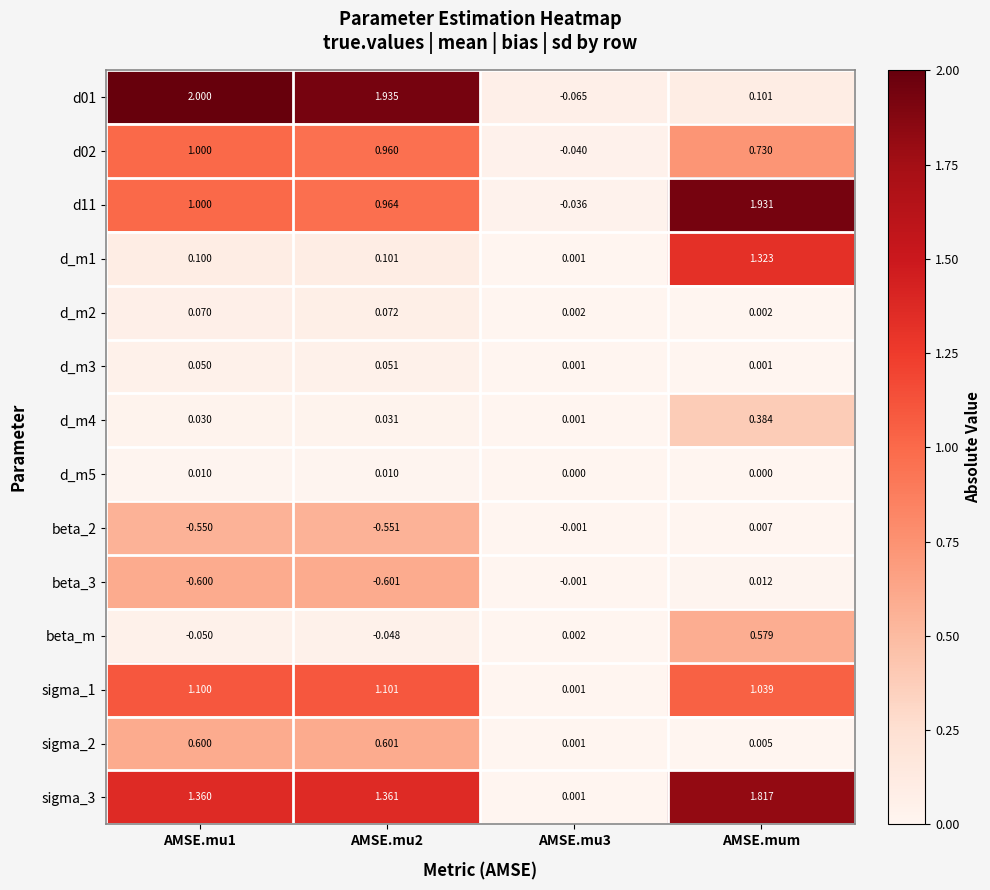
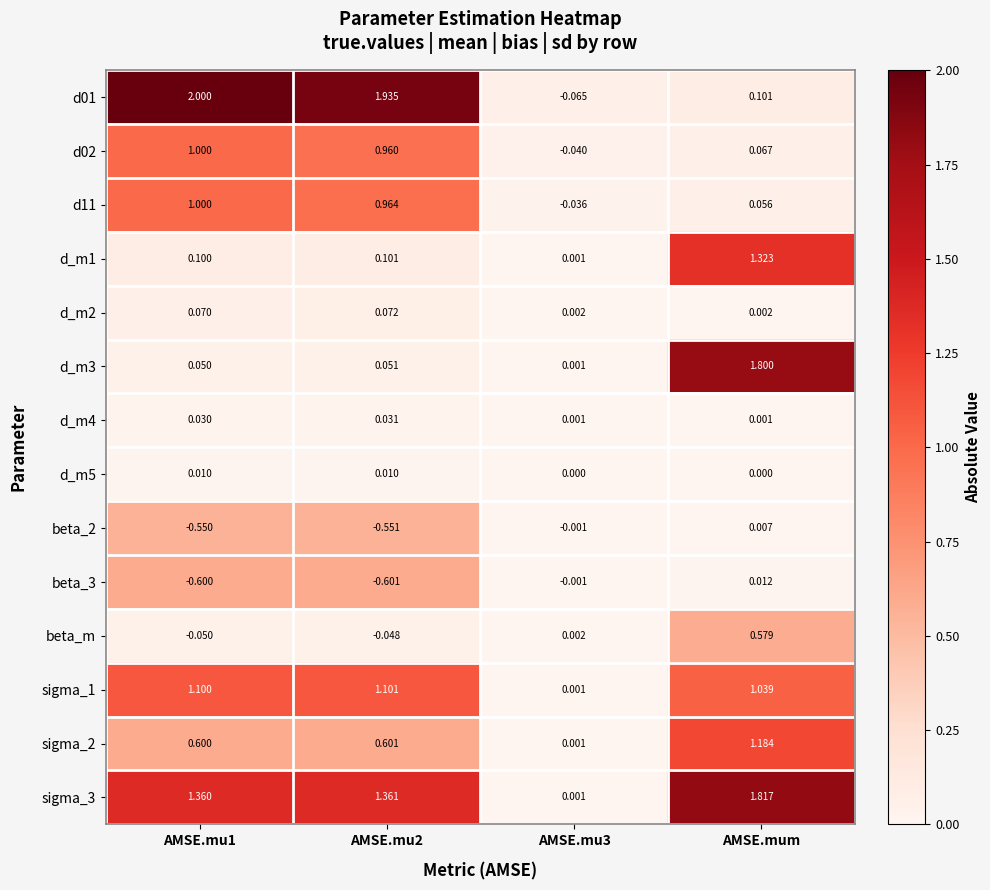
d02, AMSE.mum: 0.730 -> 0.067
d11, AMSE.mum: 1.931 -> 0.056
d_m3, AMSE.mum: 0.001 -> 1.800
d_m4, AMSE.mum: 0.384 -> 0.001
sigma_2, AMSE.mum: 0.005 -> 1.184
